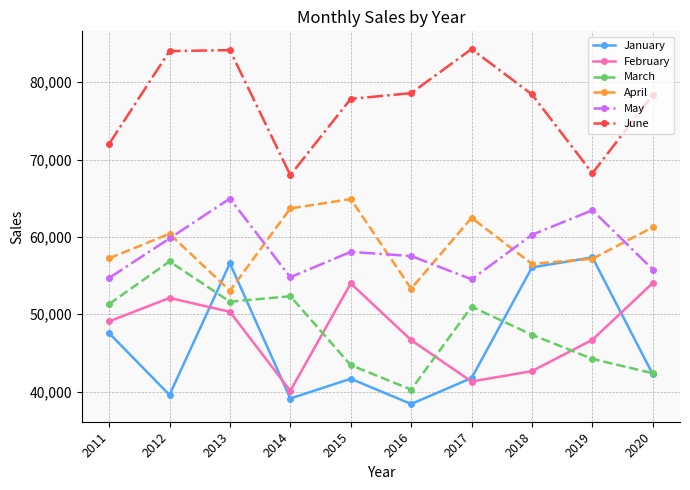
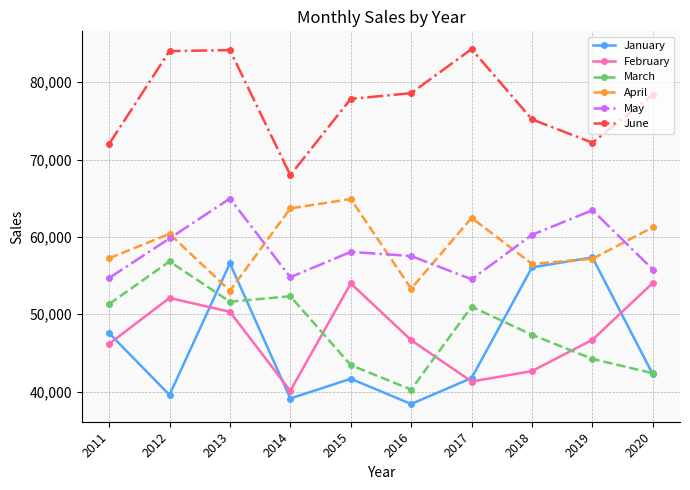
February, 2011: 49,000 -> 46,000
June, 2018: 78,000 -> 75,000
June, 2019: 68,000 -> 72,000
